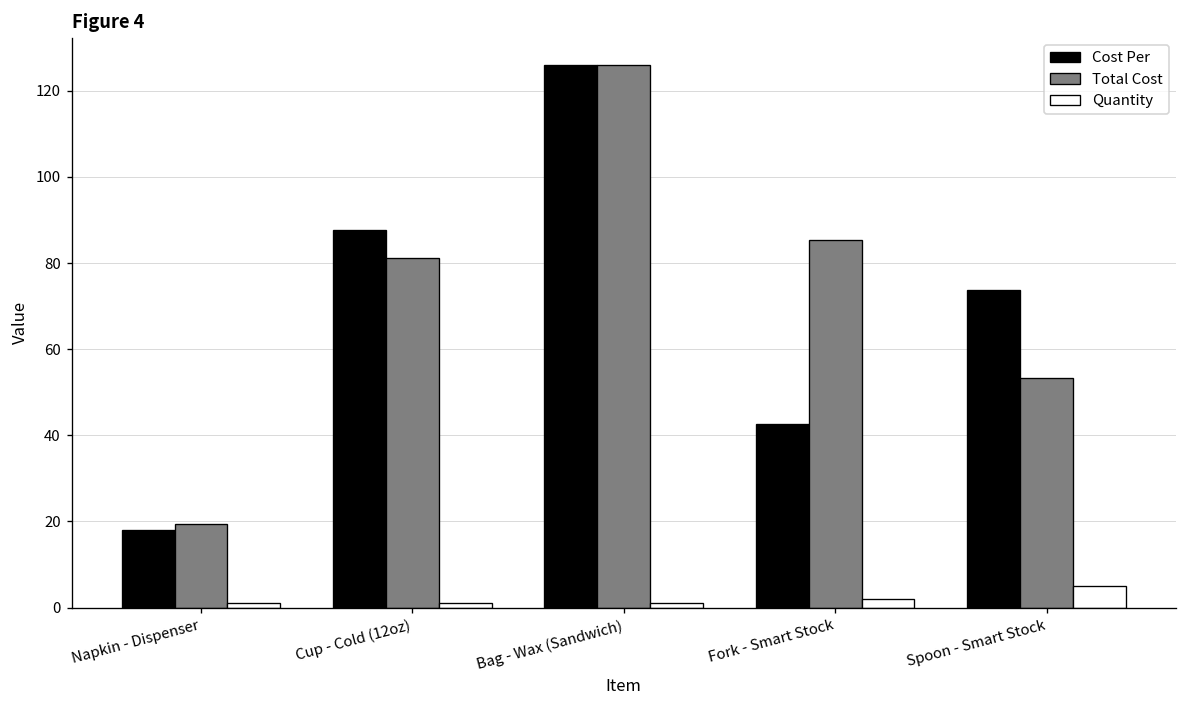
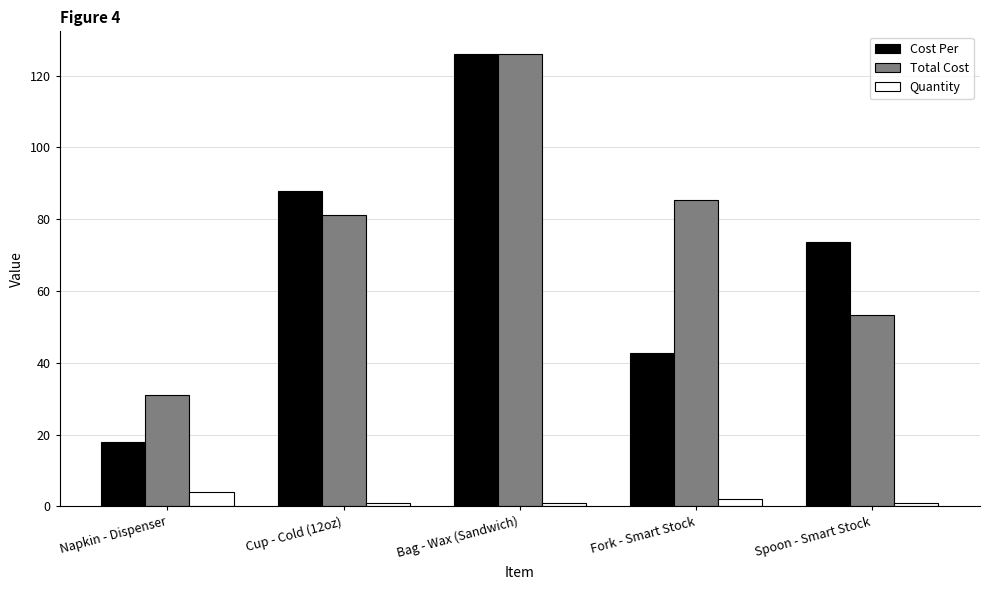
Total Cost, Napkin - Dispenser: 19 -> 31
Quantity, Napkin - Dispenser: 1 -> 4
Quantity, Spoon - Smart Stock: 5 -> 1
